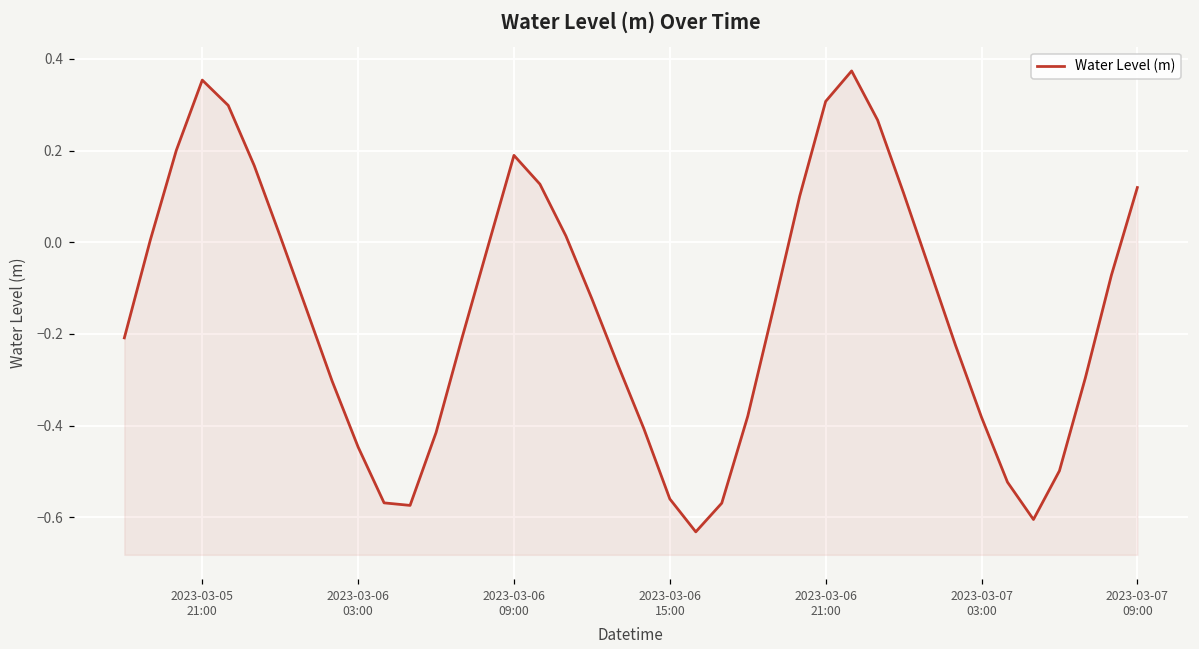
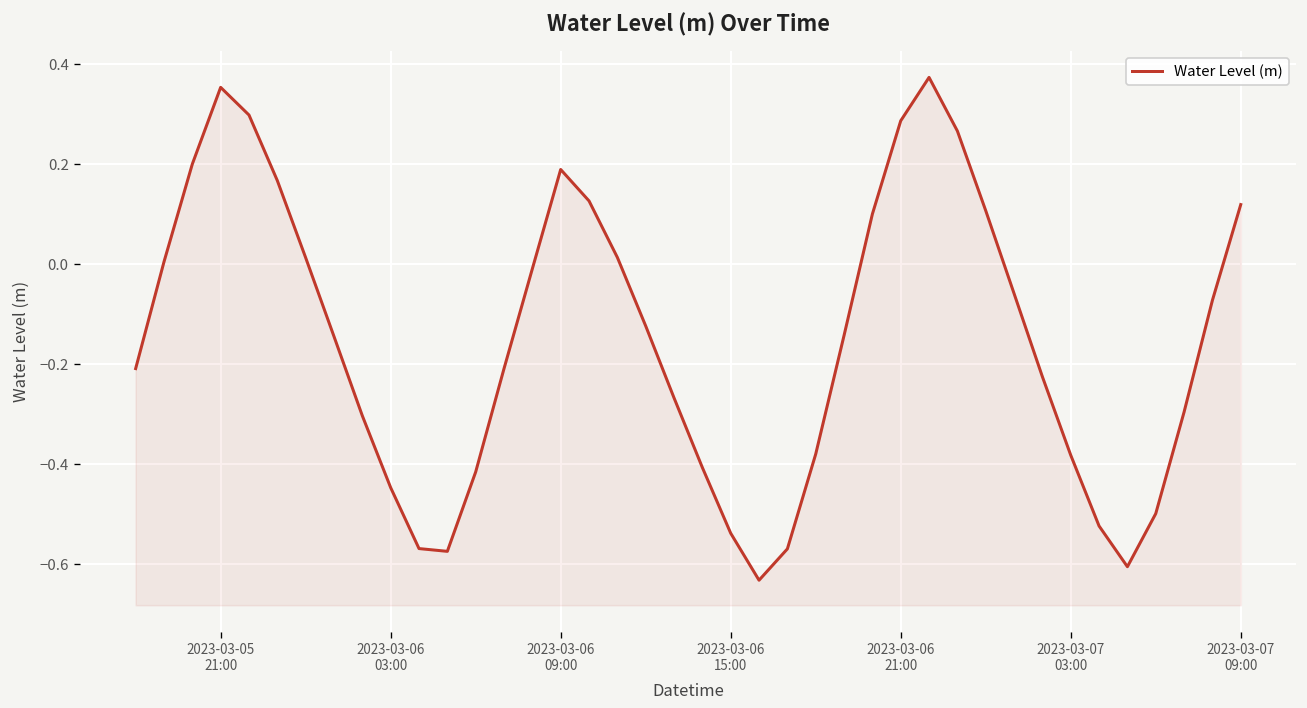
2023-03-06 15:00: -0.56 -> -0.54
2023-03-06 21:00: 0.31 -> 0.29
